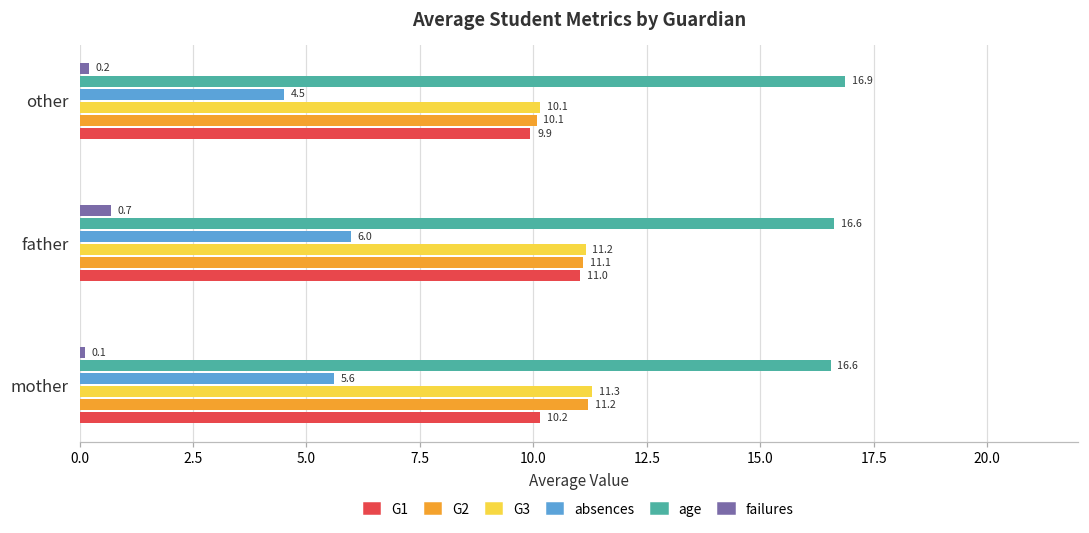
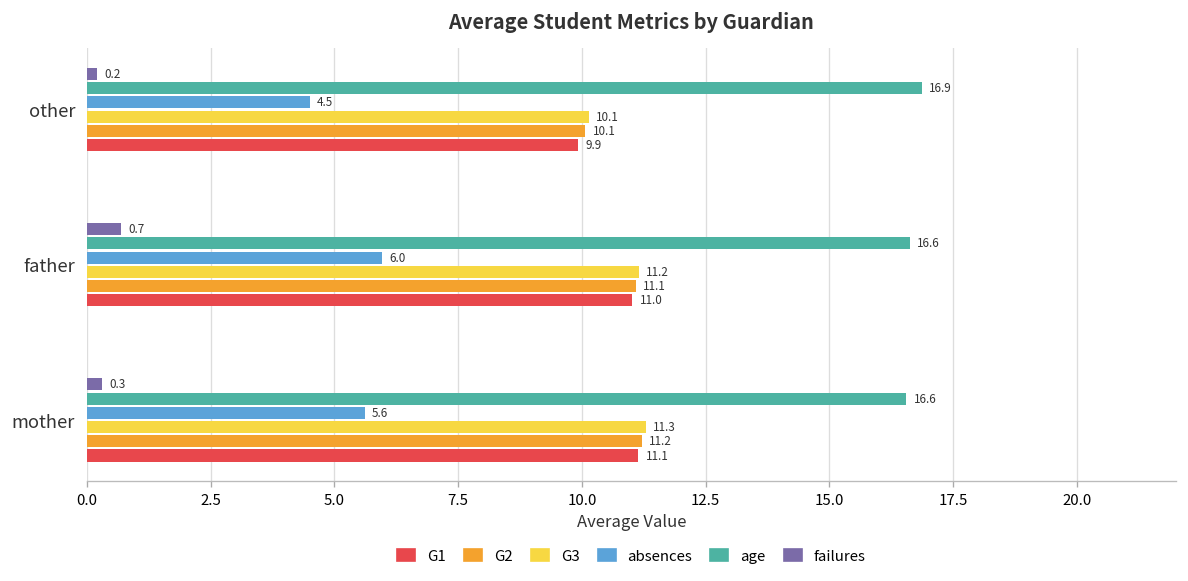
failures, mother: 0.1 -> 0.3
G1, mother: 10.2 -> 11.1
